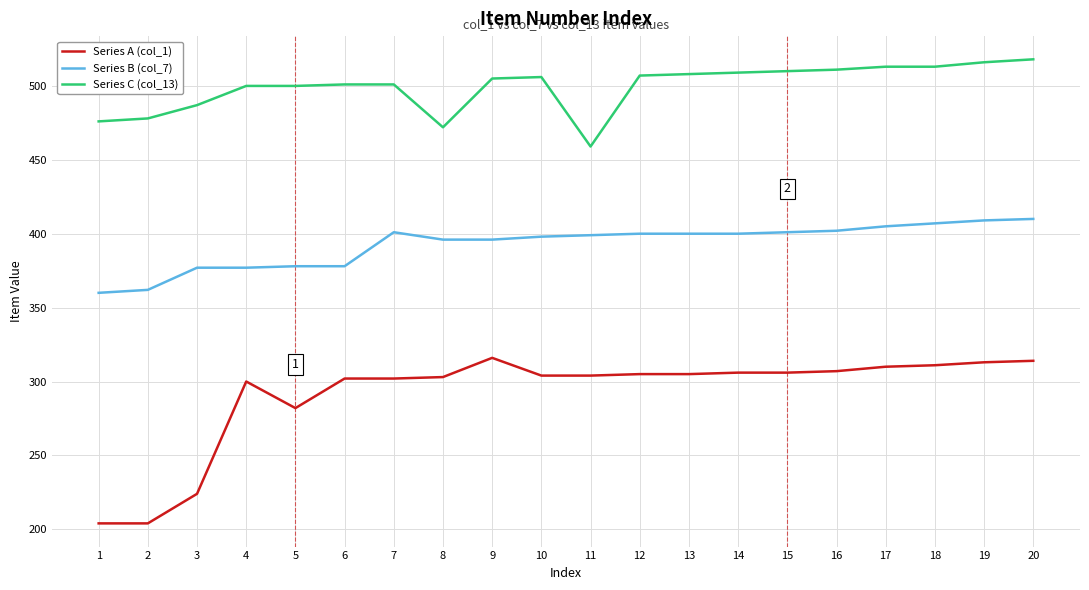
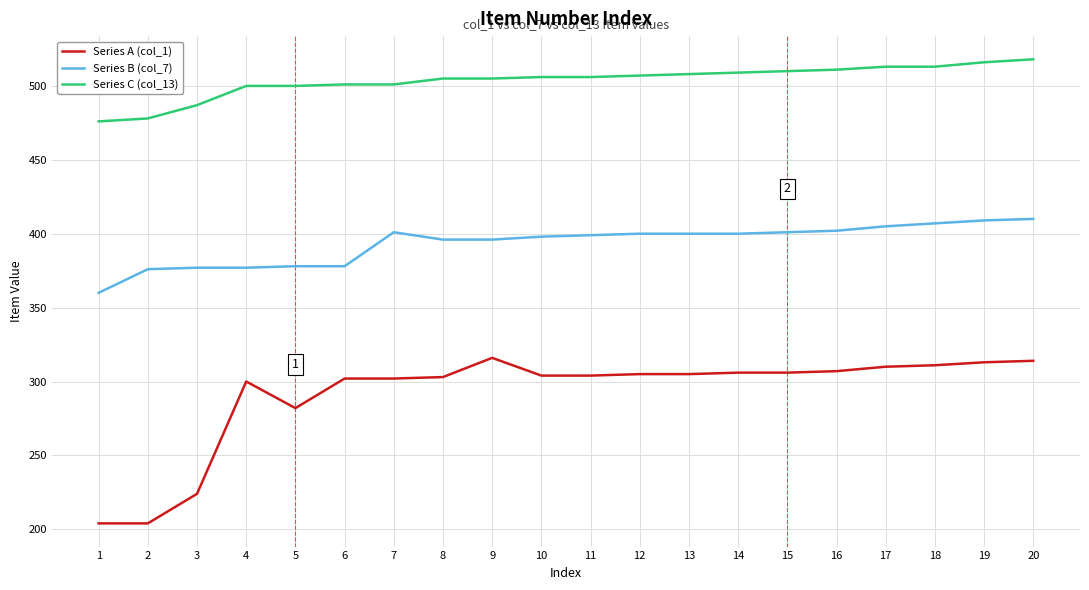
Series B (col_7), 2: 362 -> 376
Series C (col_13), 8: 472 -> 505
Series C (col_13), 11: 459 -> 506
